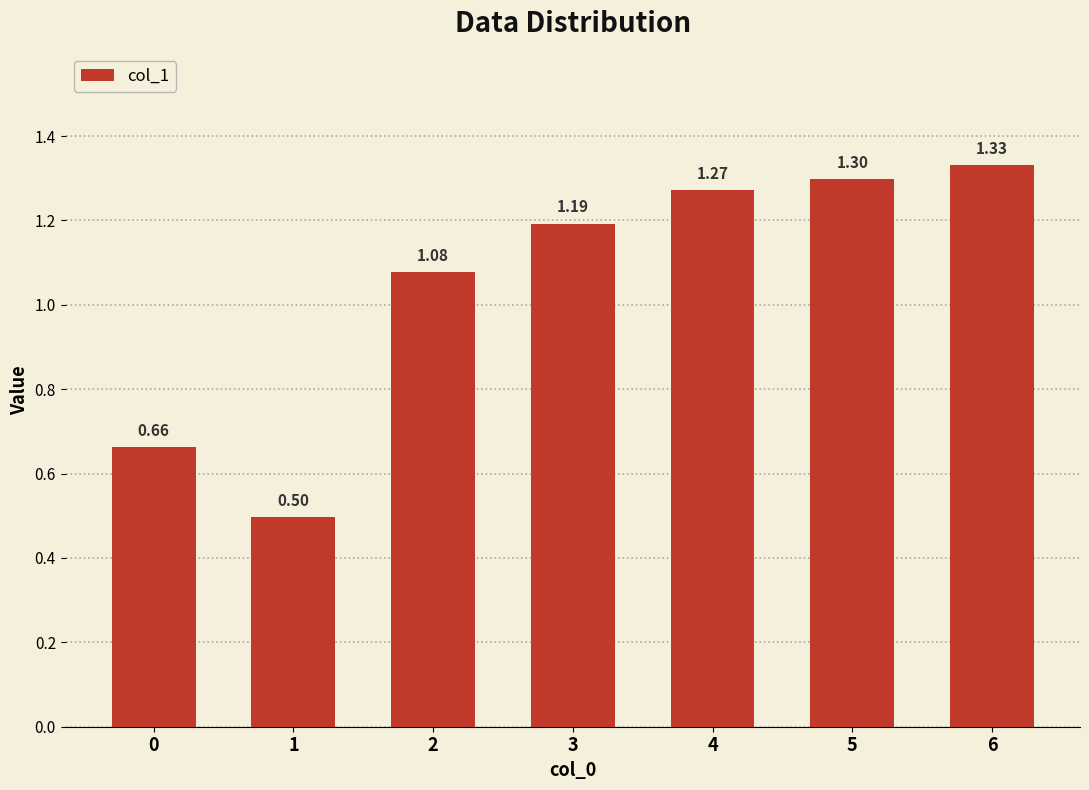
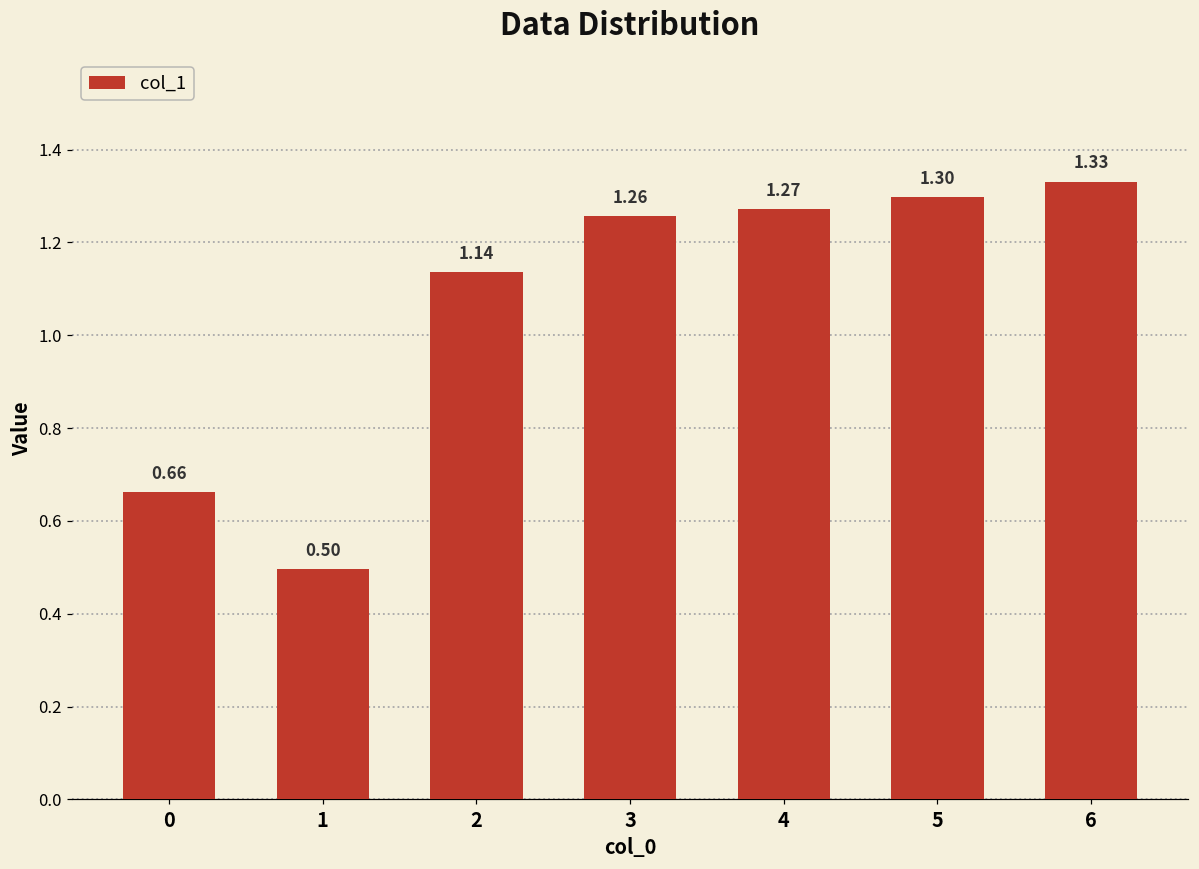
2: 1.08 -> 1.14
3: 1.19 -> 1.26
